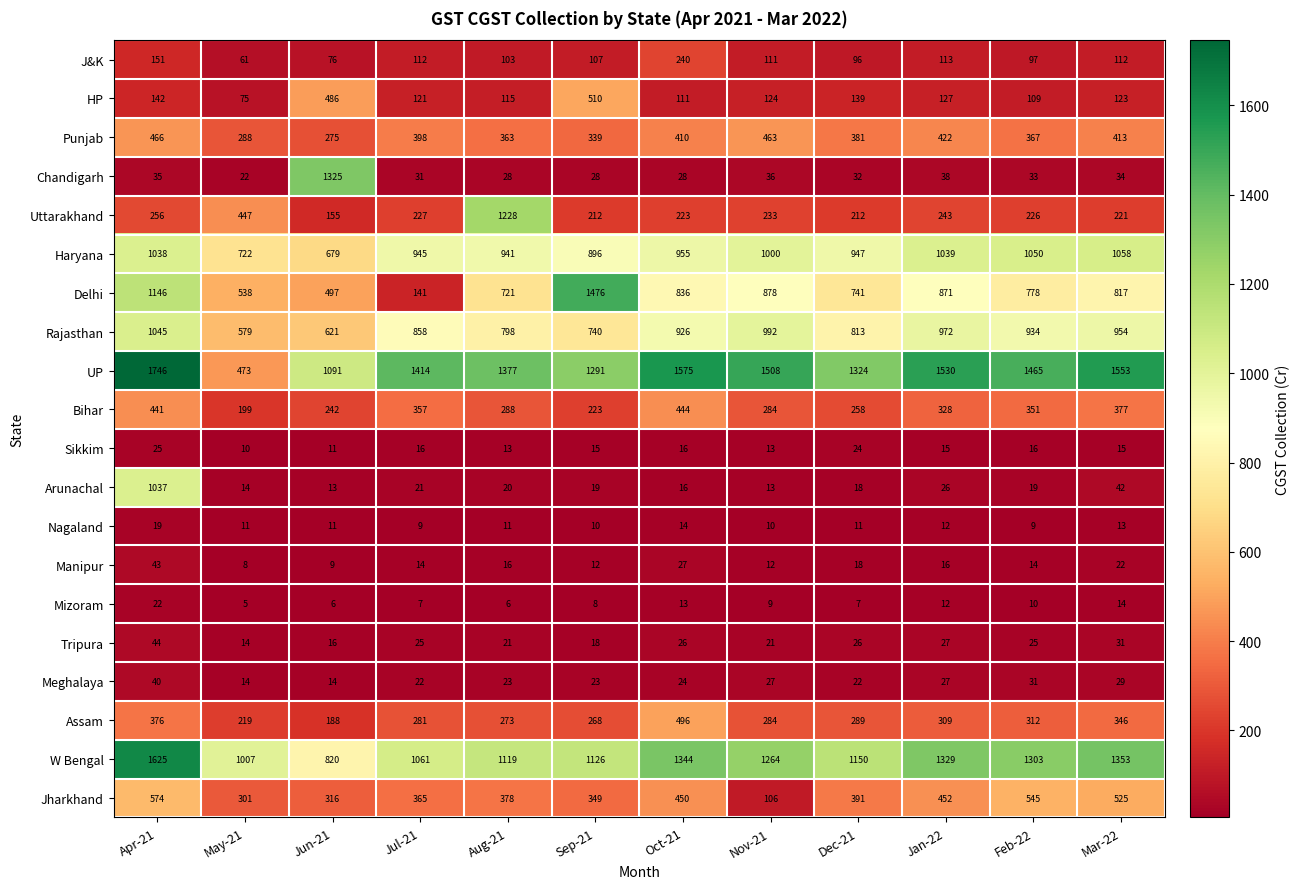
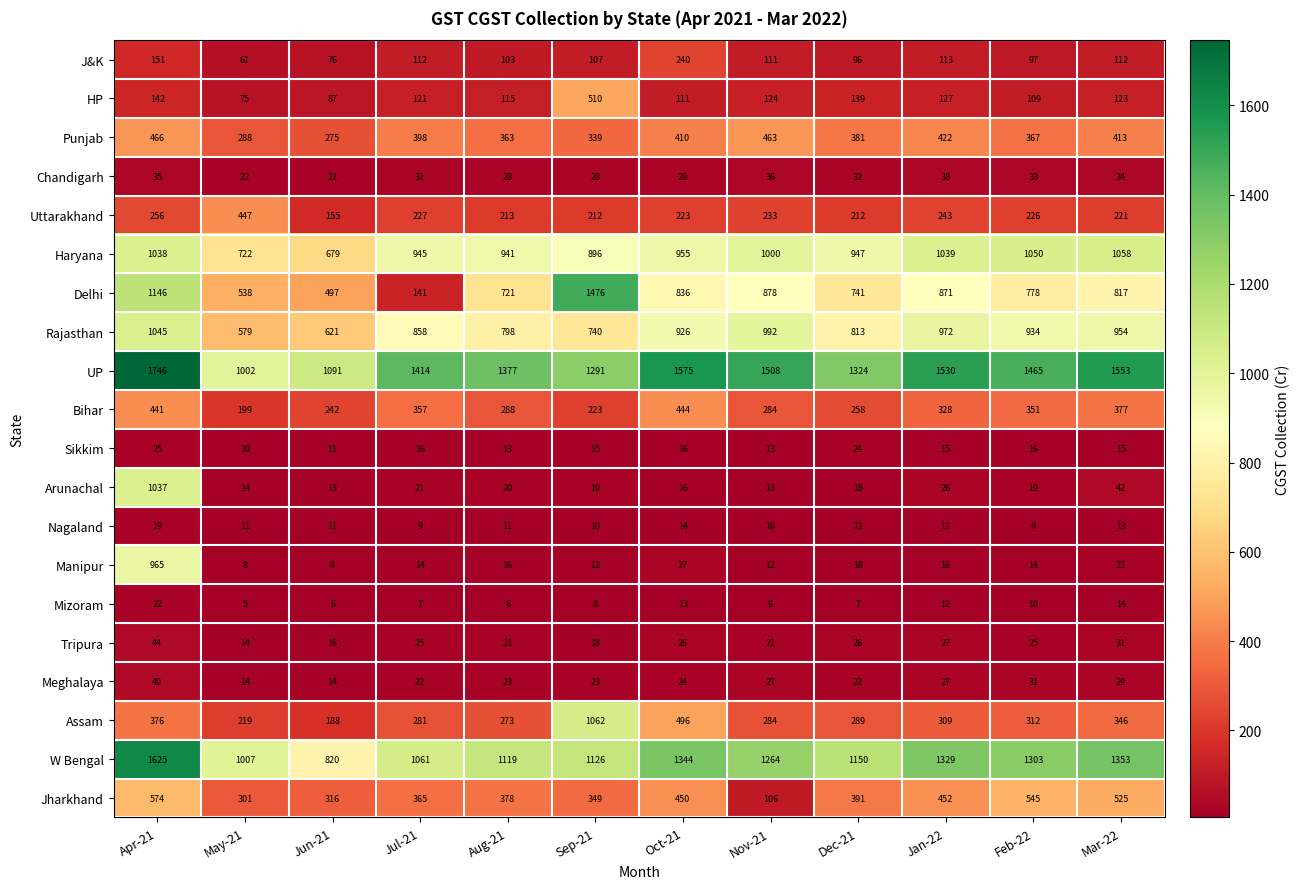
HP, Jun-21: 486 -> 87
Chandigarh, Jun-21: 1325 -> 21
Uttarakhand, Aug-21: 1228 -> 213
UP, May-21: 473 -> 1002
Manipur, Apr-21: 43 -> 965
Assam, Sep-21: 268 -> 1062
